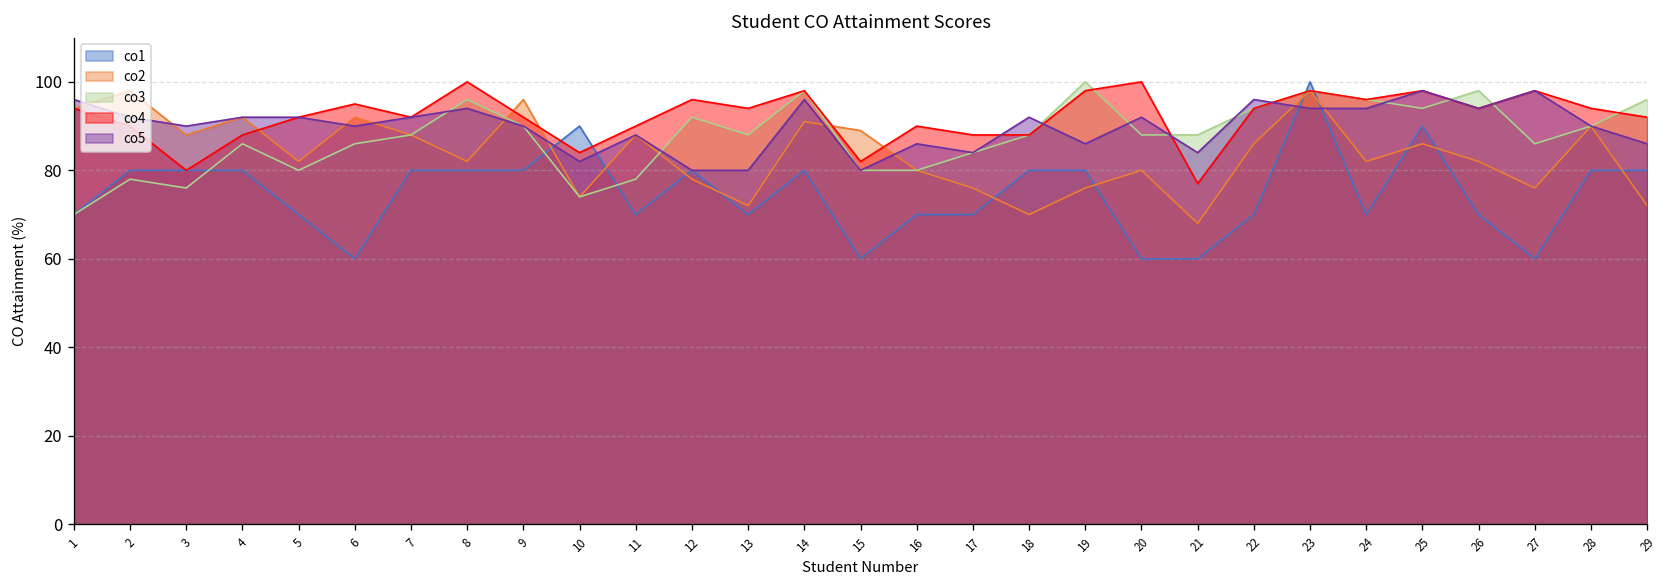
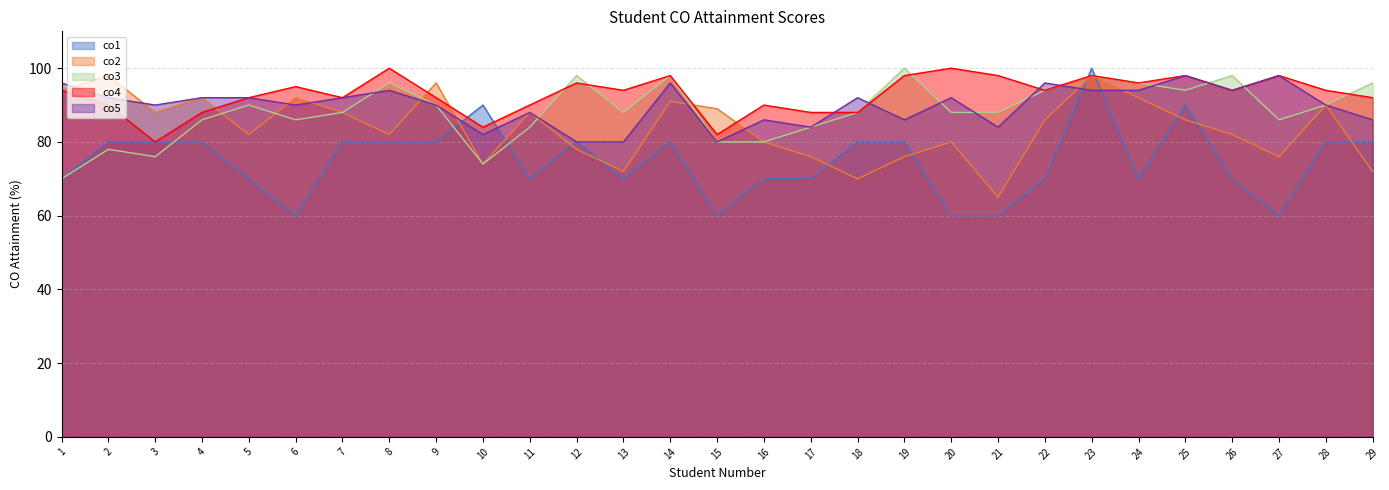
co3, 5: 80 -> 90
co3, 11: 78 -> 84
co3, 12: 92 -> 98
co2, 21: 68 -> 65
co4, 21: 77 -> 98
co2, 24: 82 -> 92
